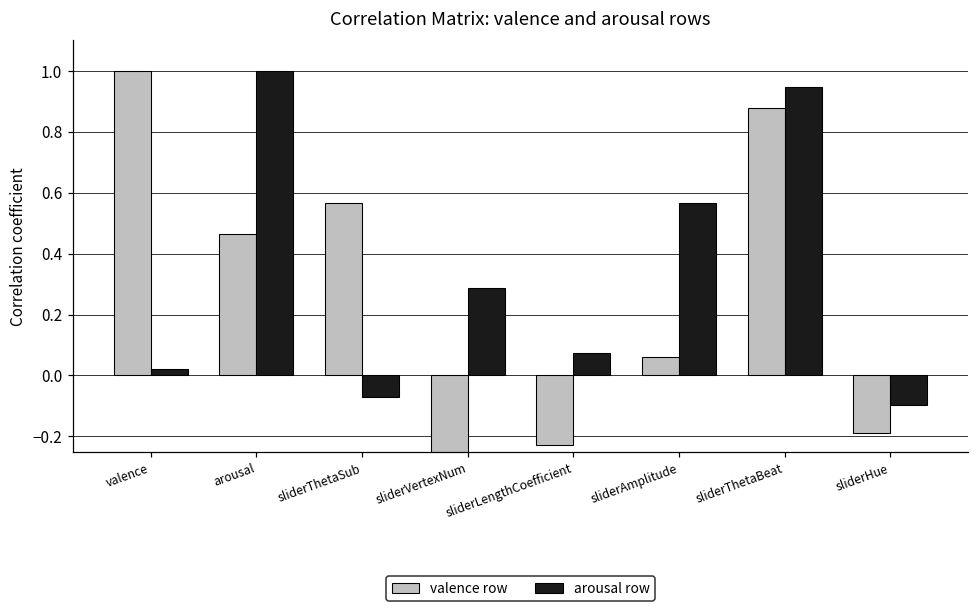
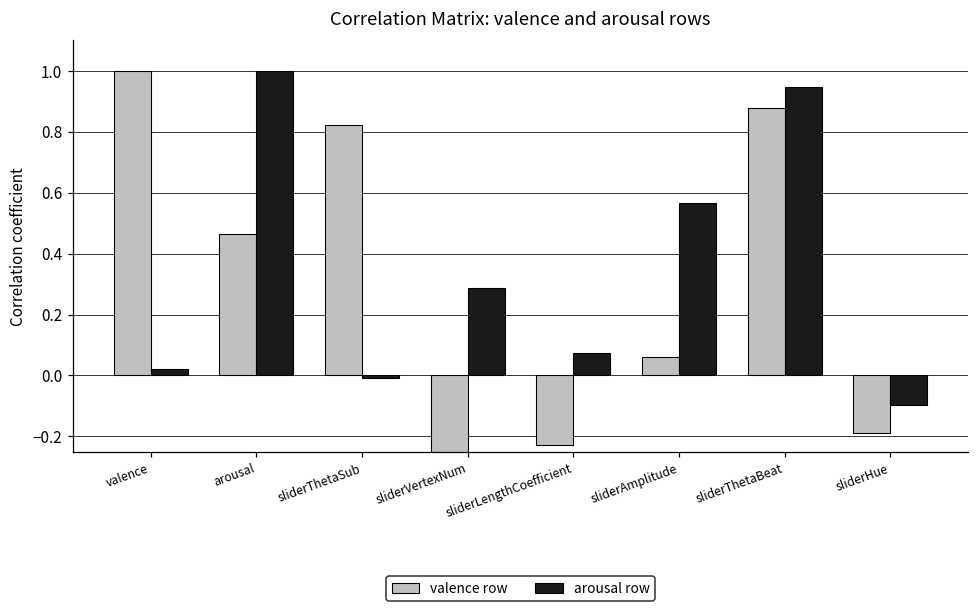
valence row, sliderThetaSub: 0.57 -> 0.82
arousal row, sliderThetaSub: -0.07 -> -0.01
